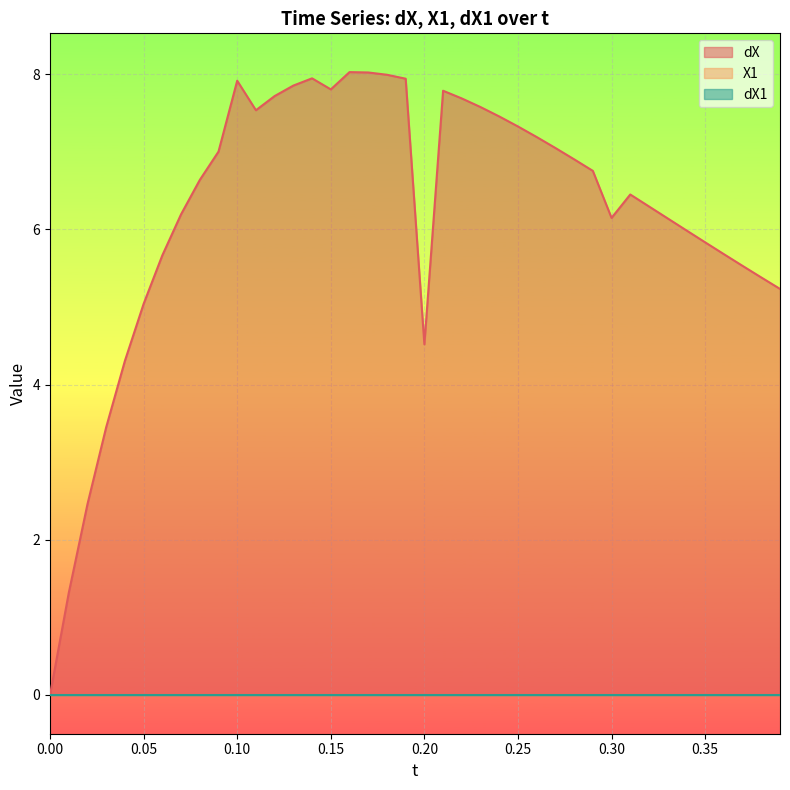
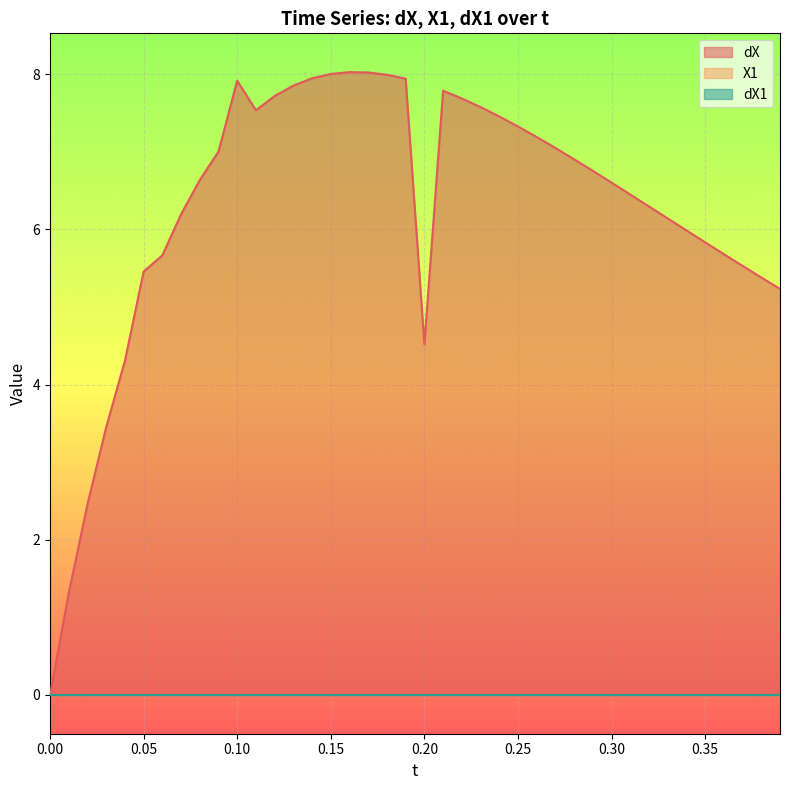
dX, 0.05: 5.0 -> 5.5
dX, 0.15: 7.8 -> 8.0
dX, 0.30: 6.1 -> 6.6
